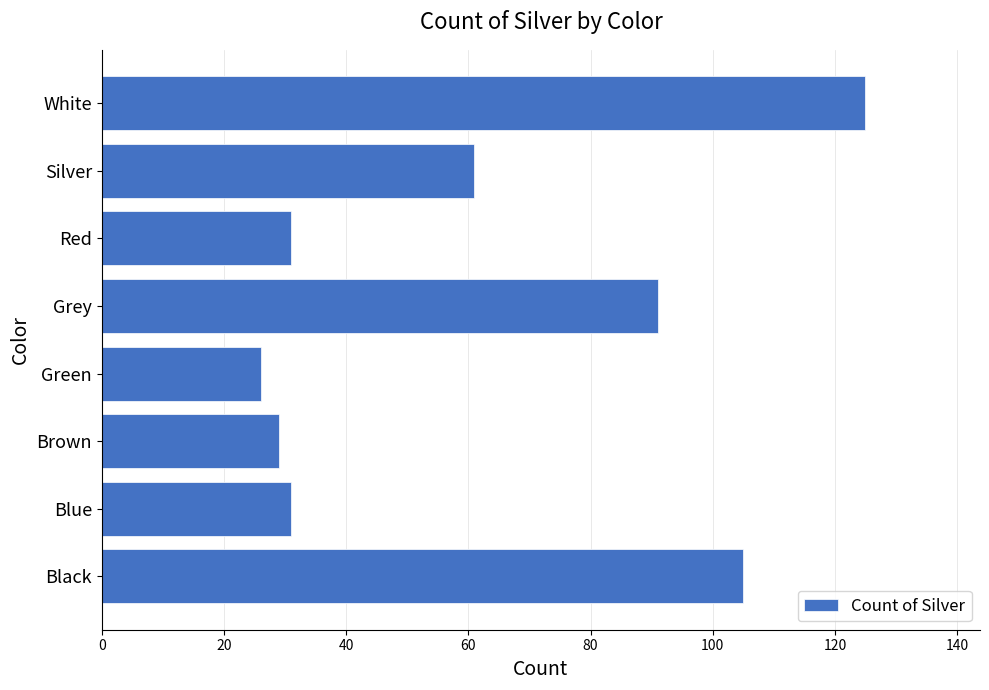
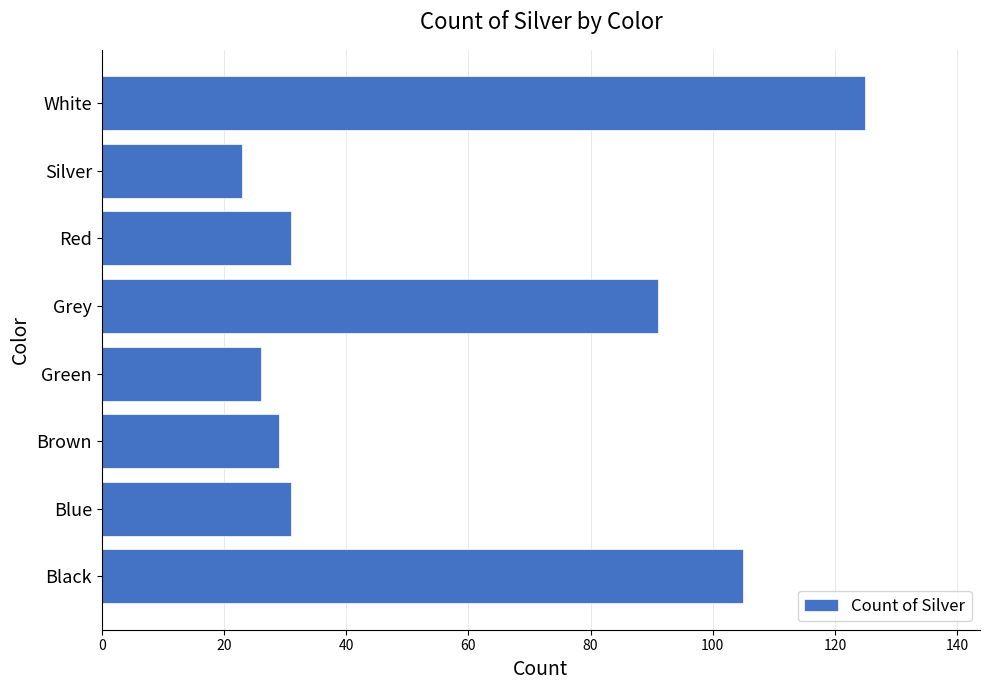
Silver: 61 -> 23
